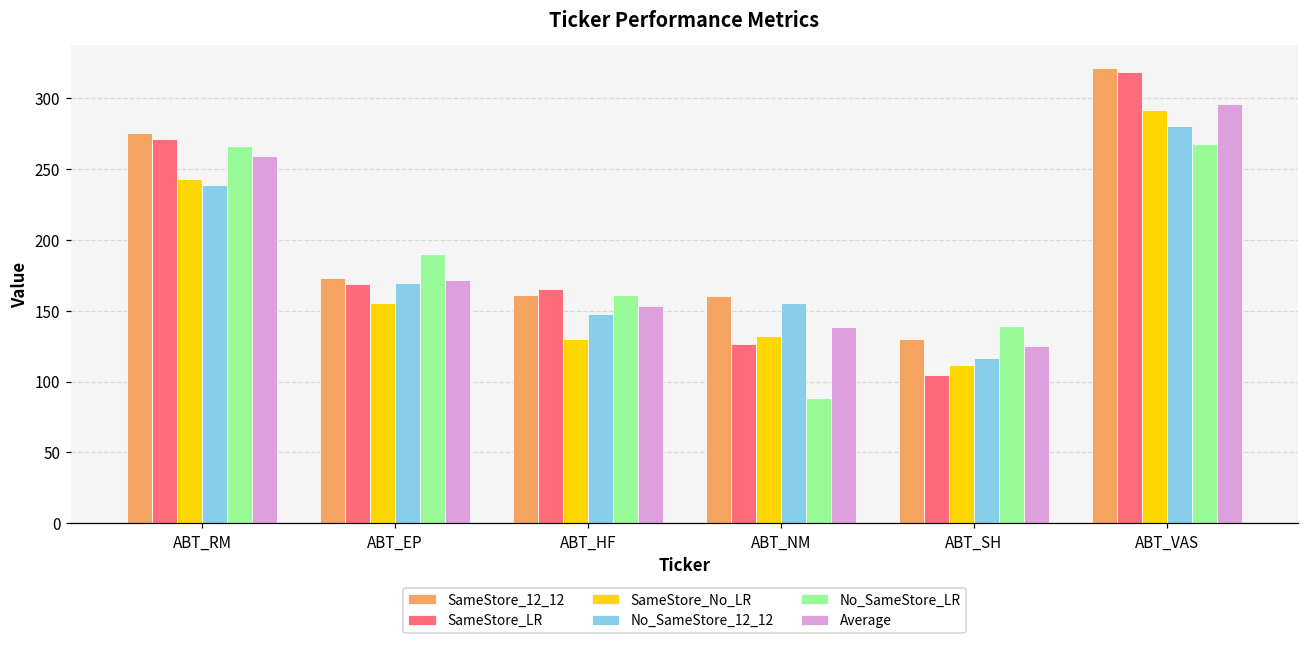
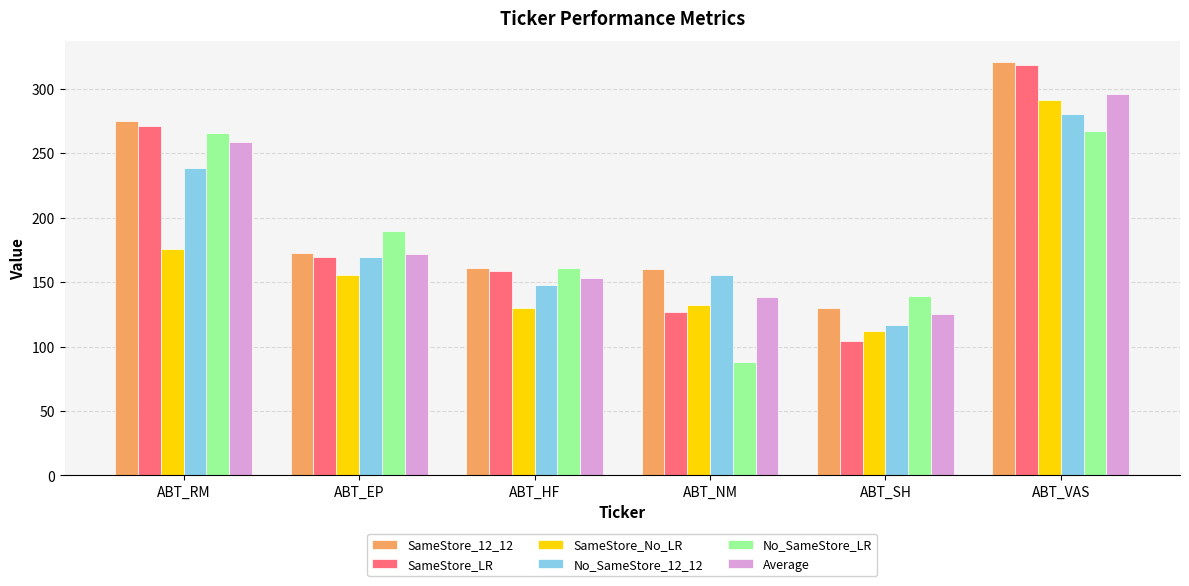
SameStore_No_LR, ABT_RM: 243 -> 176
SameStore_LR, ABT_HF: 165 -> 159
